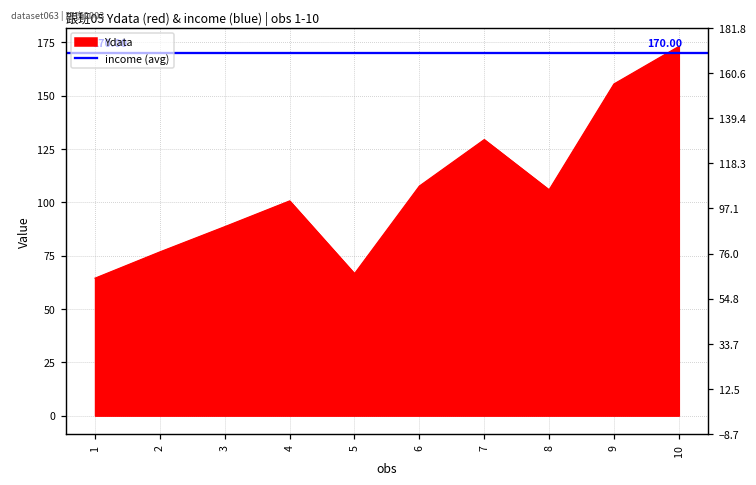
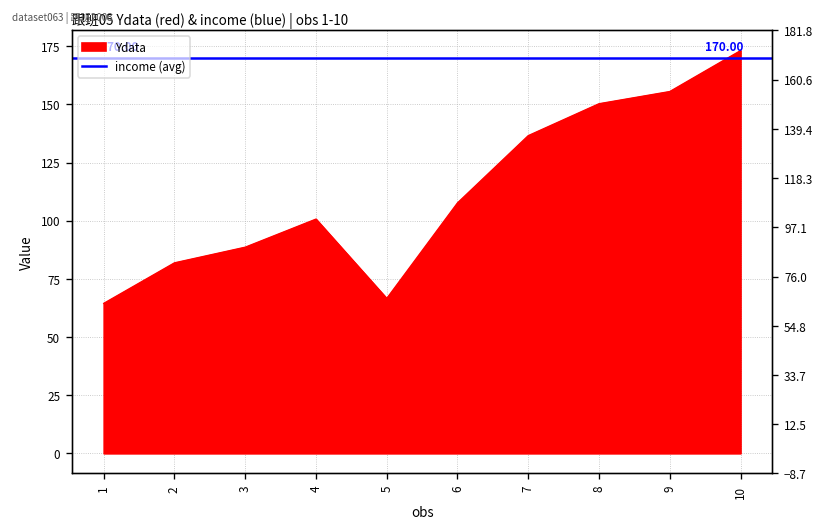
2: 77 -> 82
7: 129 -> 137
8: 106 -> 150
